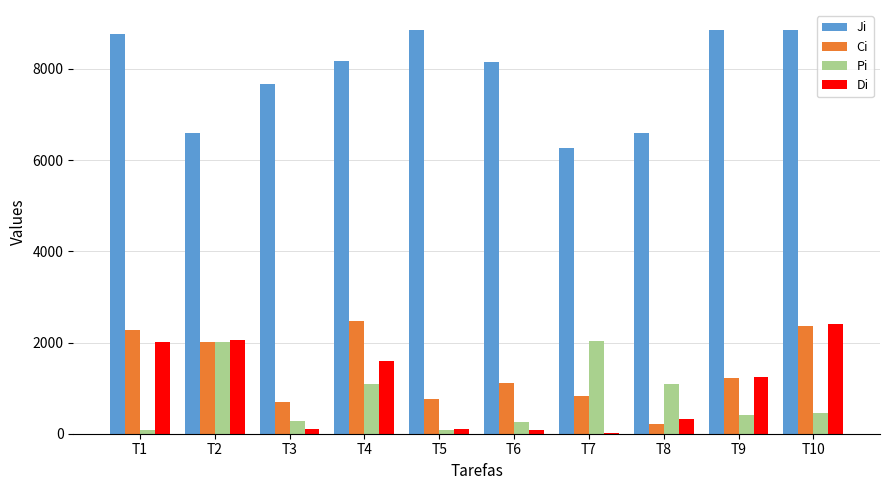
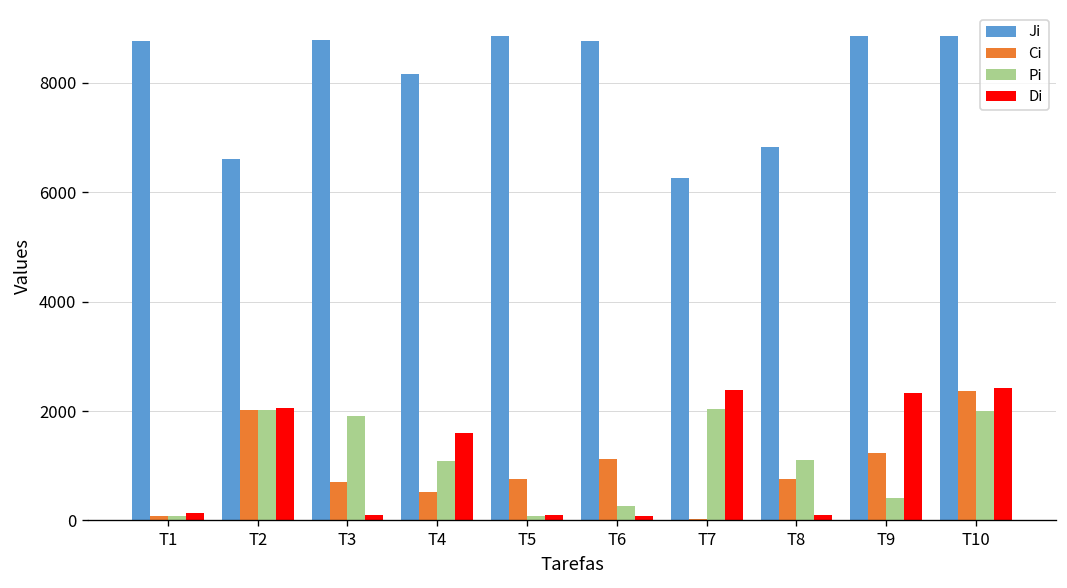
Ci, T1: 2300 -> 100
Di, T1: 2000 -> 100
Ji, T3: 7700 -> 8800
Pi, T3: 300 -> 1900
Ci, T4: 2500 -> 500
Ji, T6: 8100 -> 8800
Ci, T7: 800 -> 0
Di, T7: 0 -> 2400
Ji, T8: 6600 -> 6800
Ci, T8: 200 -> 800
Di, T8: 300 -> 100
Di, T9: 1200 -> 2300
Pi, T10: 500 -> 2000
